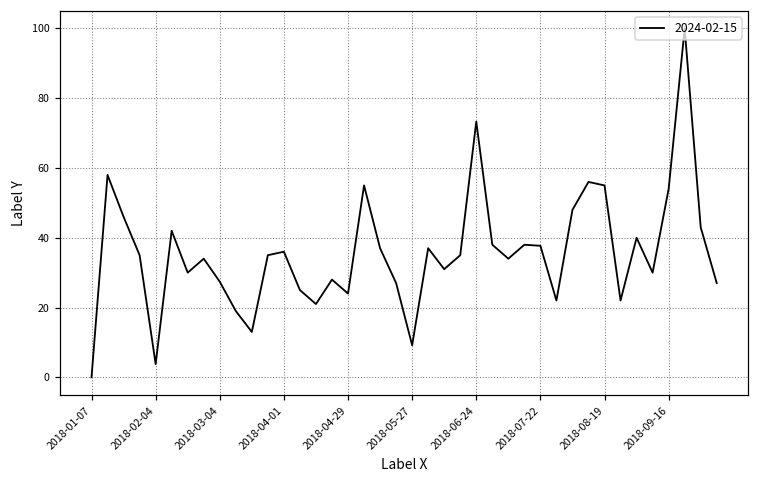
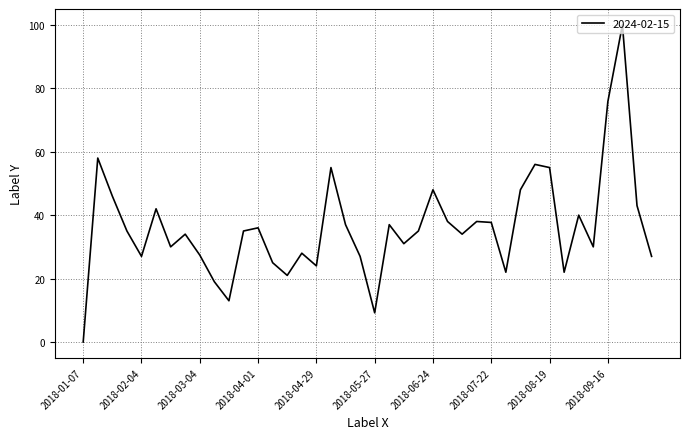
2018-02-04: 4 -> 27
2018-06-24: 73 -> 48
2018-09-16: 54 -> 76
